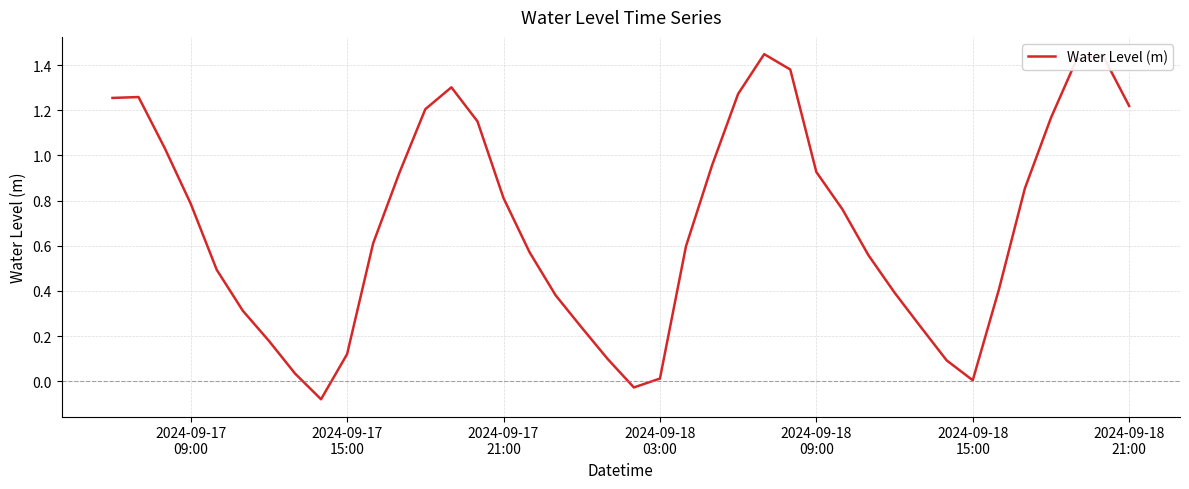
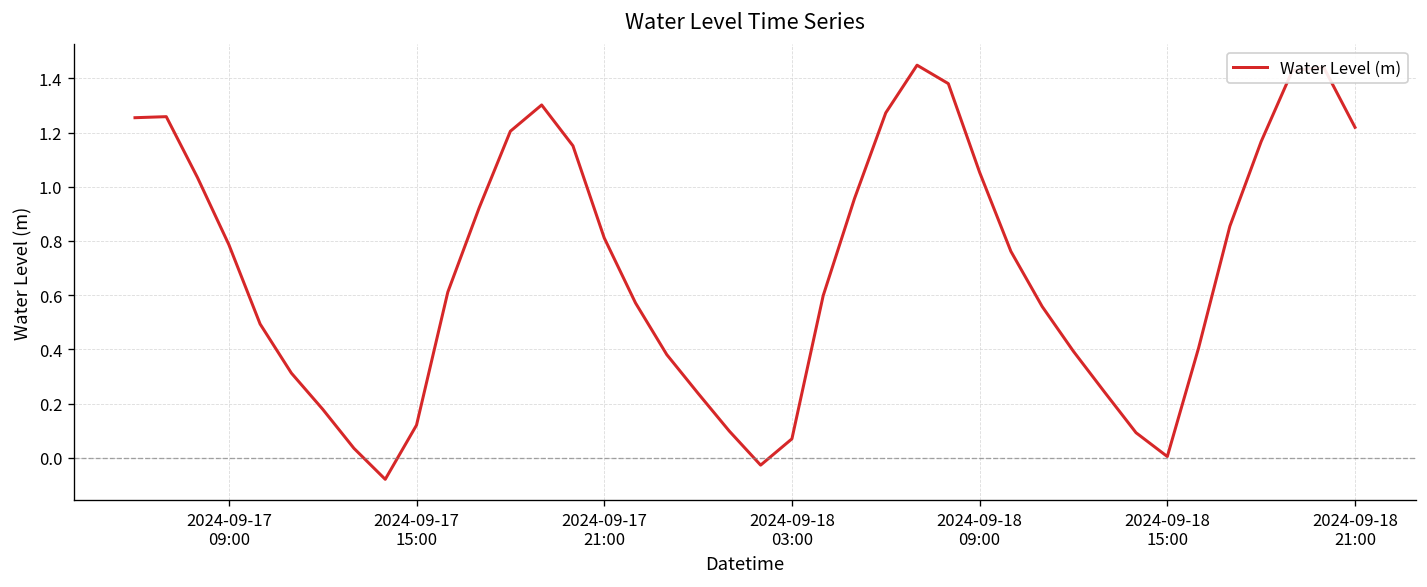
2024-09-18 03:00: 0.01 -> 0.07
2024-09-18 09:00: 0.93 -> 1.05
